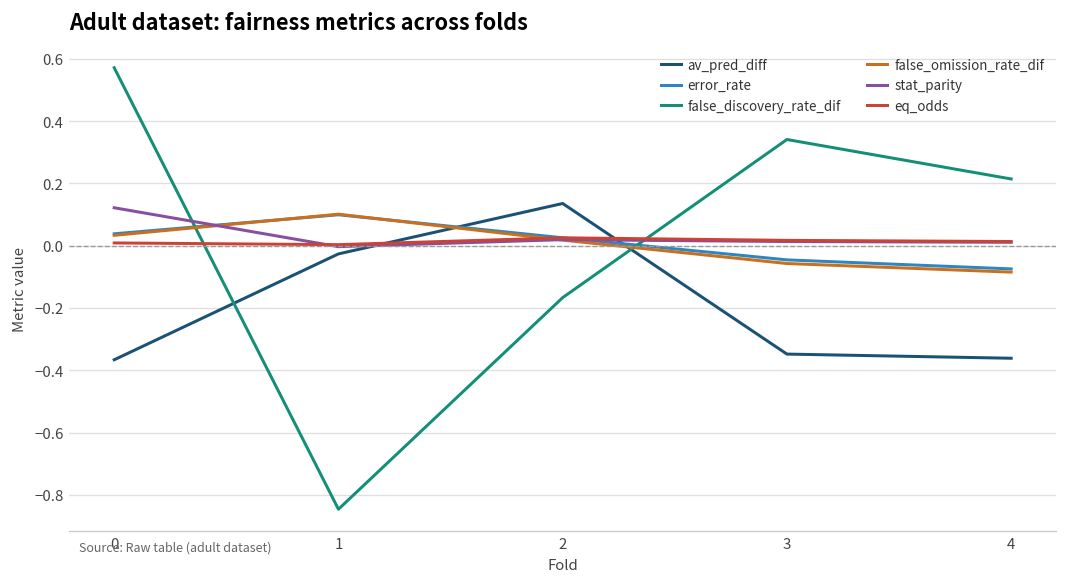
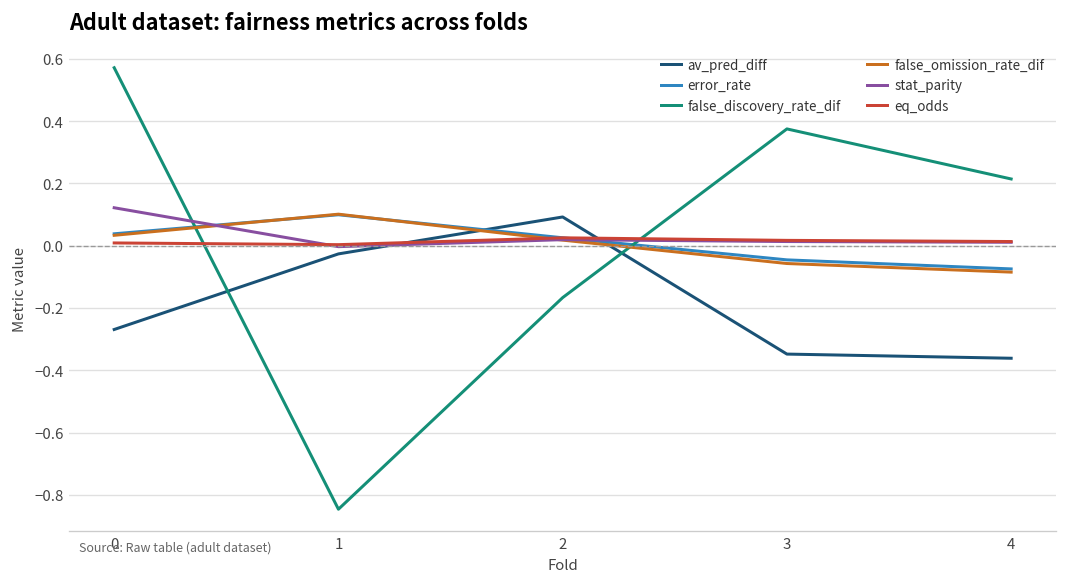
av_pred_diff, 0: -0.37 -> -0.27
av_pred_diff, 2: 0.14 -> 0.09
false_discovery_rate_dif, 3: 0.34 -> 0.38
